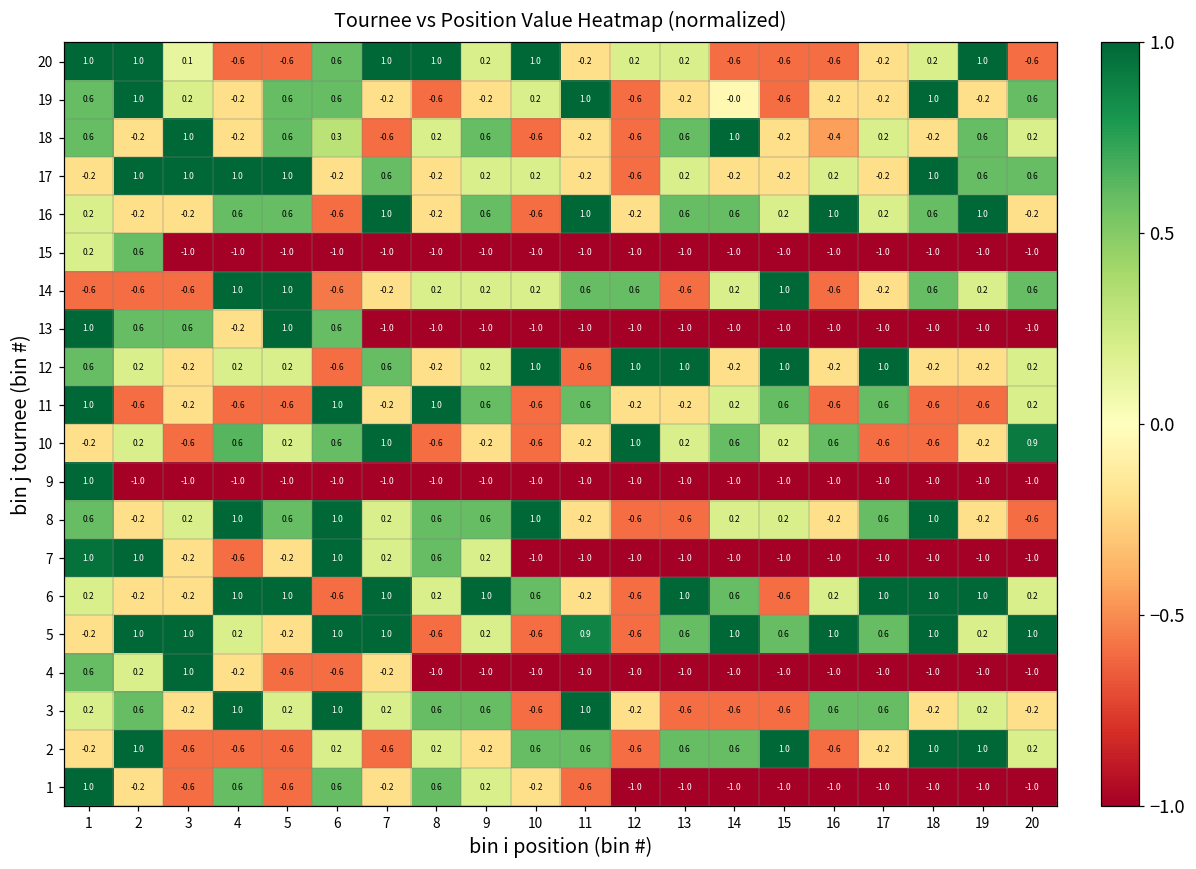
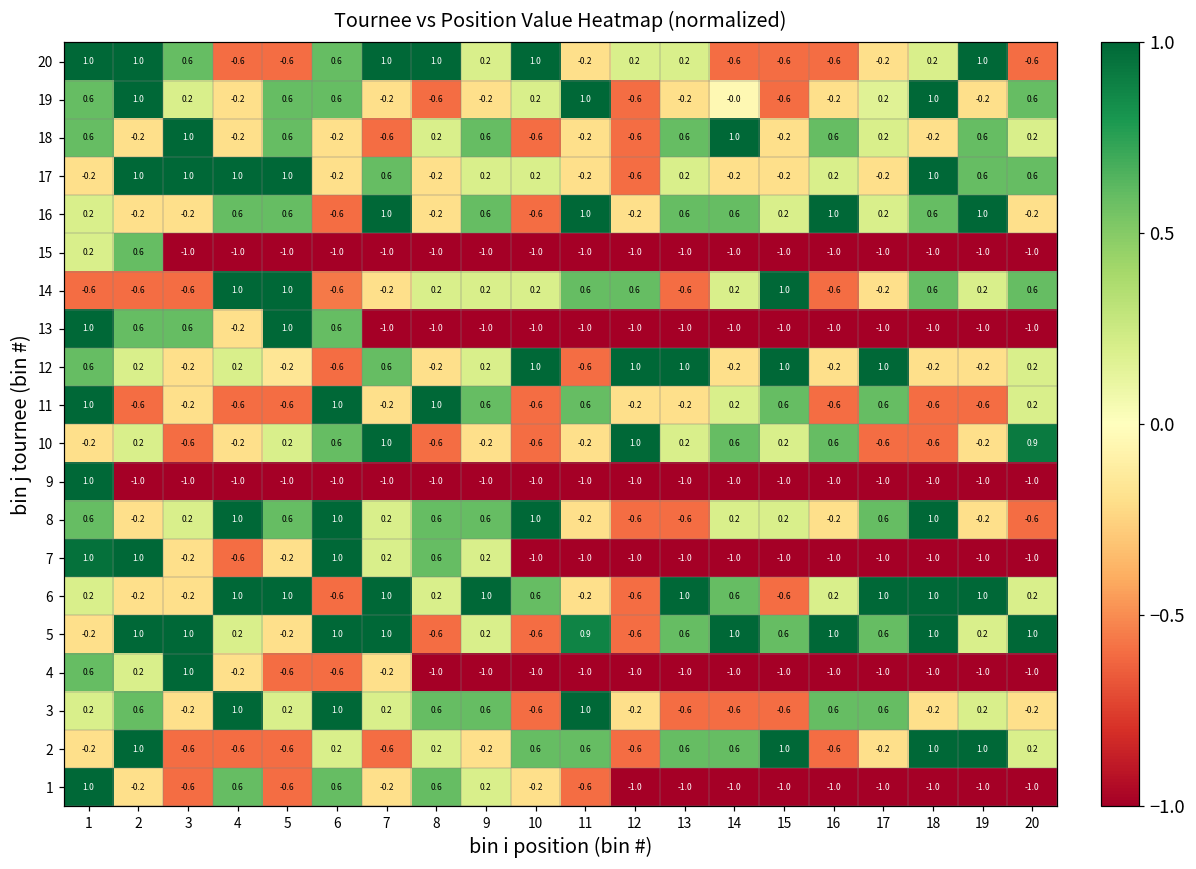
20, 3: 0.1 -> 0.6
19, 17: -0.2 -> 0.2
18, 6: 0.3 -> -0.2
18, 16: -0.4 -> 0.6
12, 5: 0.2 -> -0.2
10, 4: 0.6 -> -0.2
